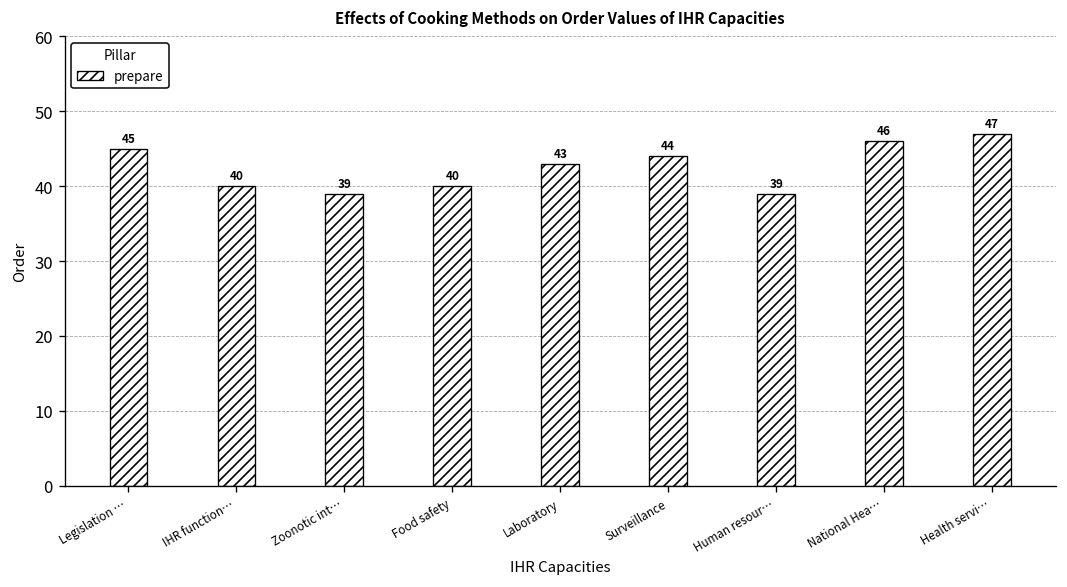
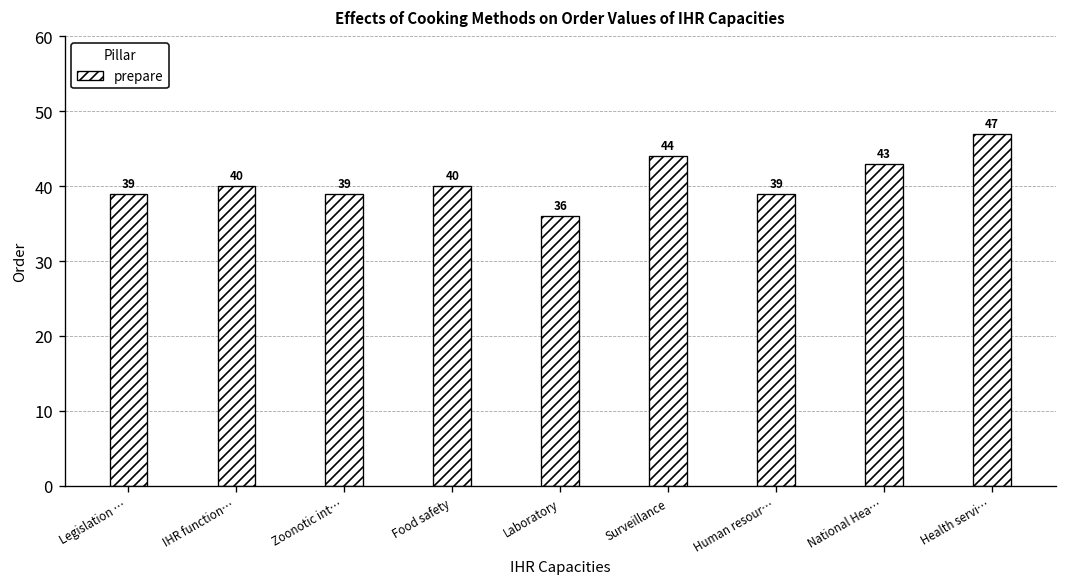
Legislation …: 45 -> 39
Laboratory: 43 -> 36
National Hea…: 46 -> 43
